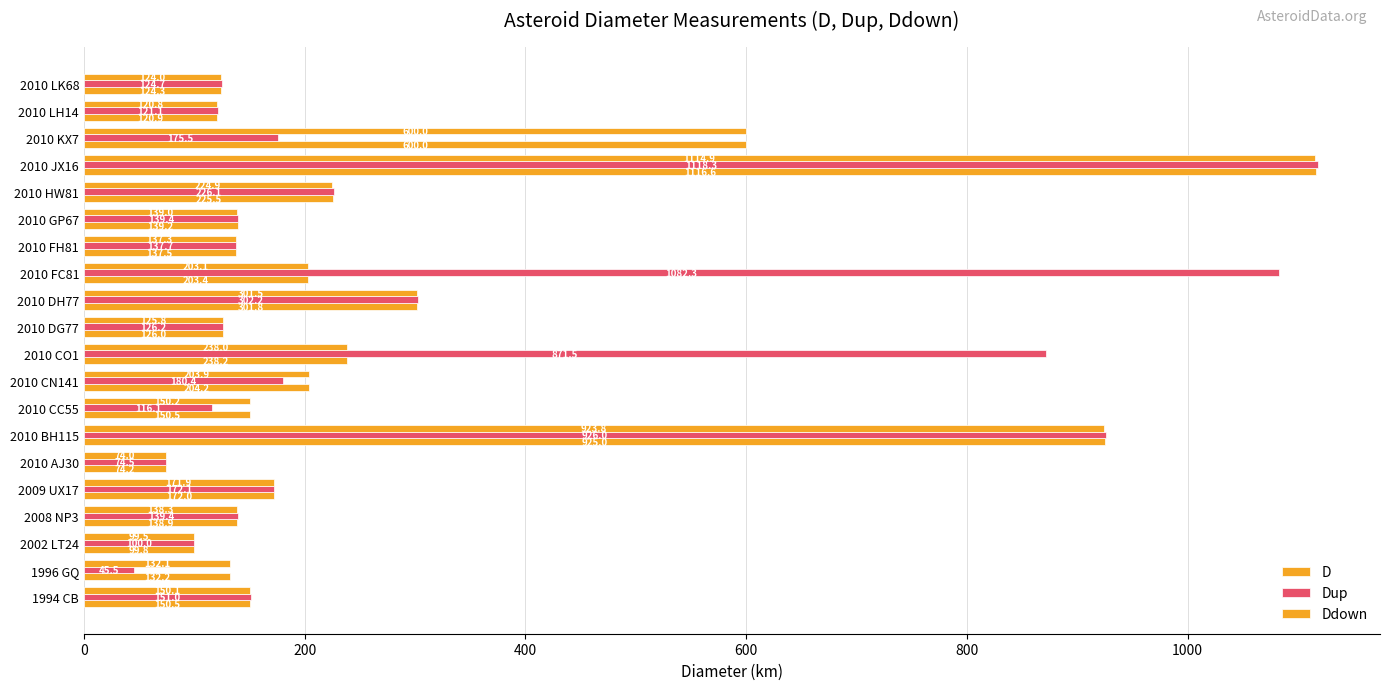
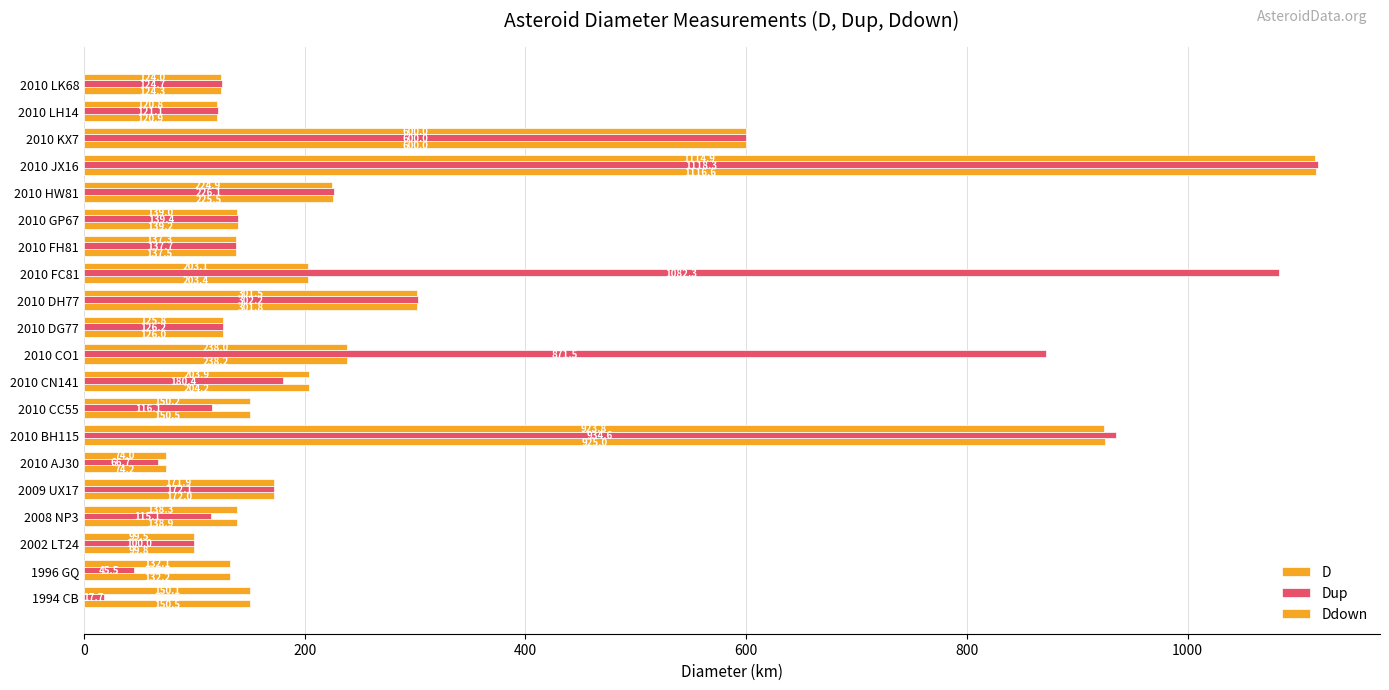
Dup, 2010 KX7: 175.5 -> 600.0
Dup, 2010 BH115: 926.0 -> 934.6
Dup, 2010 AJ30: 74.5 -> 66.7
Dup, 2008 NP3: 139.4 -> 115.1
Dup, 1994 CB: 151.0 -> 17.7
